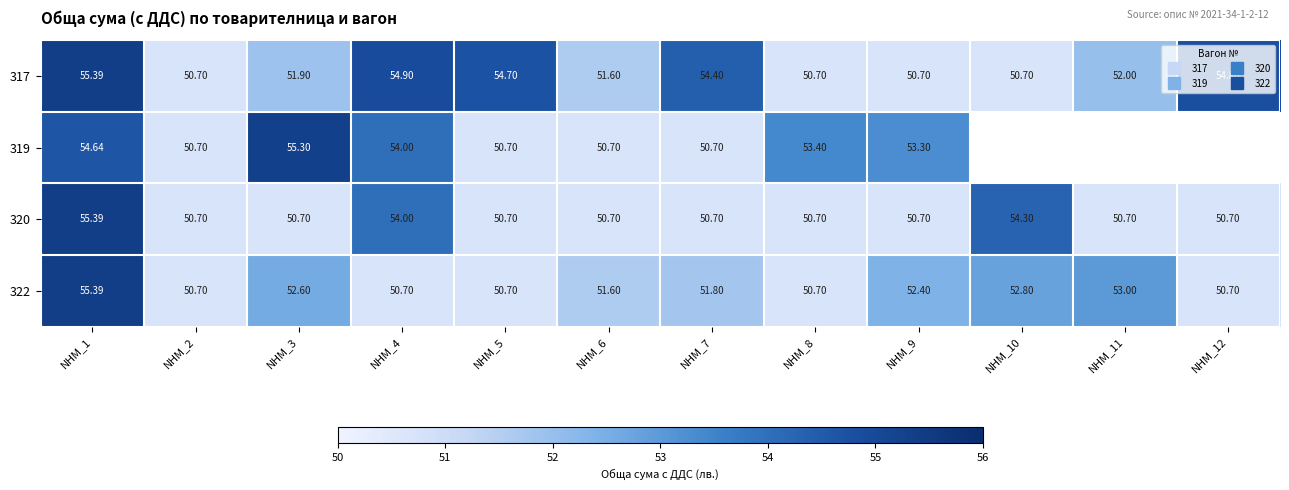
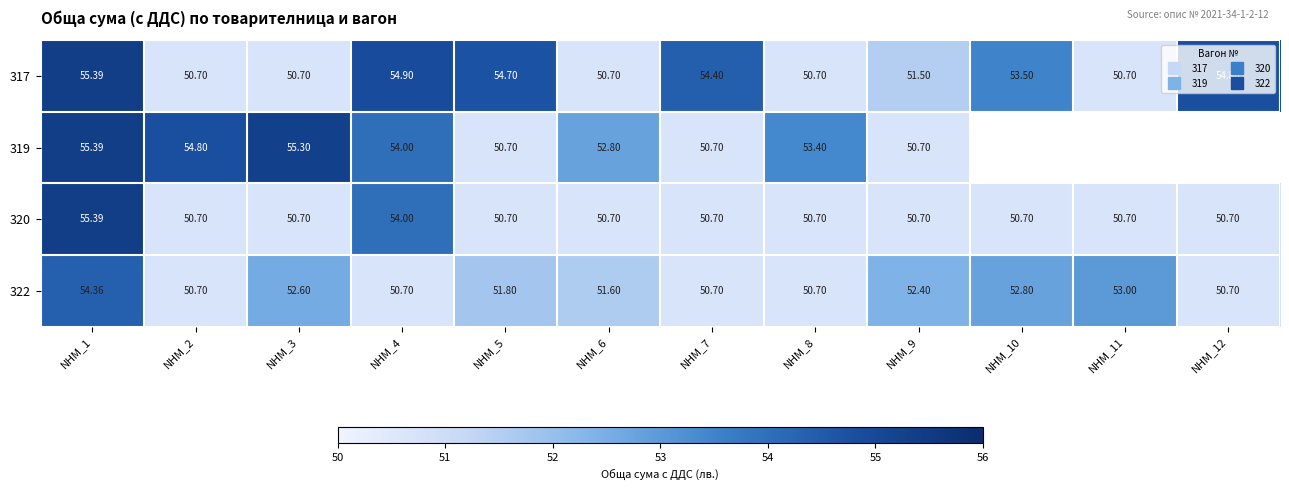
317, NHM_3: 51.90 -> 50.70
317, NHM_6: 51.60 -> 50.70
317, NHM_9: 50.70 -> 51.50
317, NHM_10: 50.70 -> 53.50
317, NHM_11: 52.00 -> 50.70
319, NHM_1: 54.64 -> 55.39
319, NHM_2: 50.70 -> 54.80
319, NHM_6: 50.70 -> 52.80
319, NHM_9: 53.30 -> 50.70
320, NHM_10: 54.30 -> 50.70
322, NHM_1: 55.39 -> 54.36
322, NHM_5: 50.70 -> 51.80
322, NHM_7: 51.80 -> 50.70
